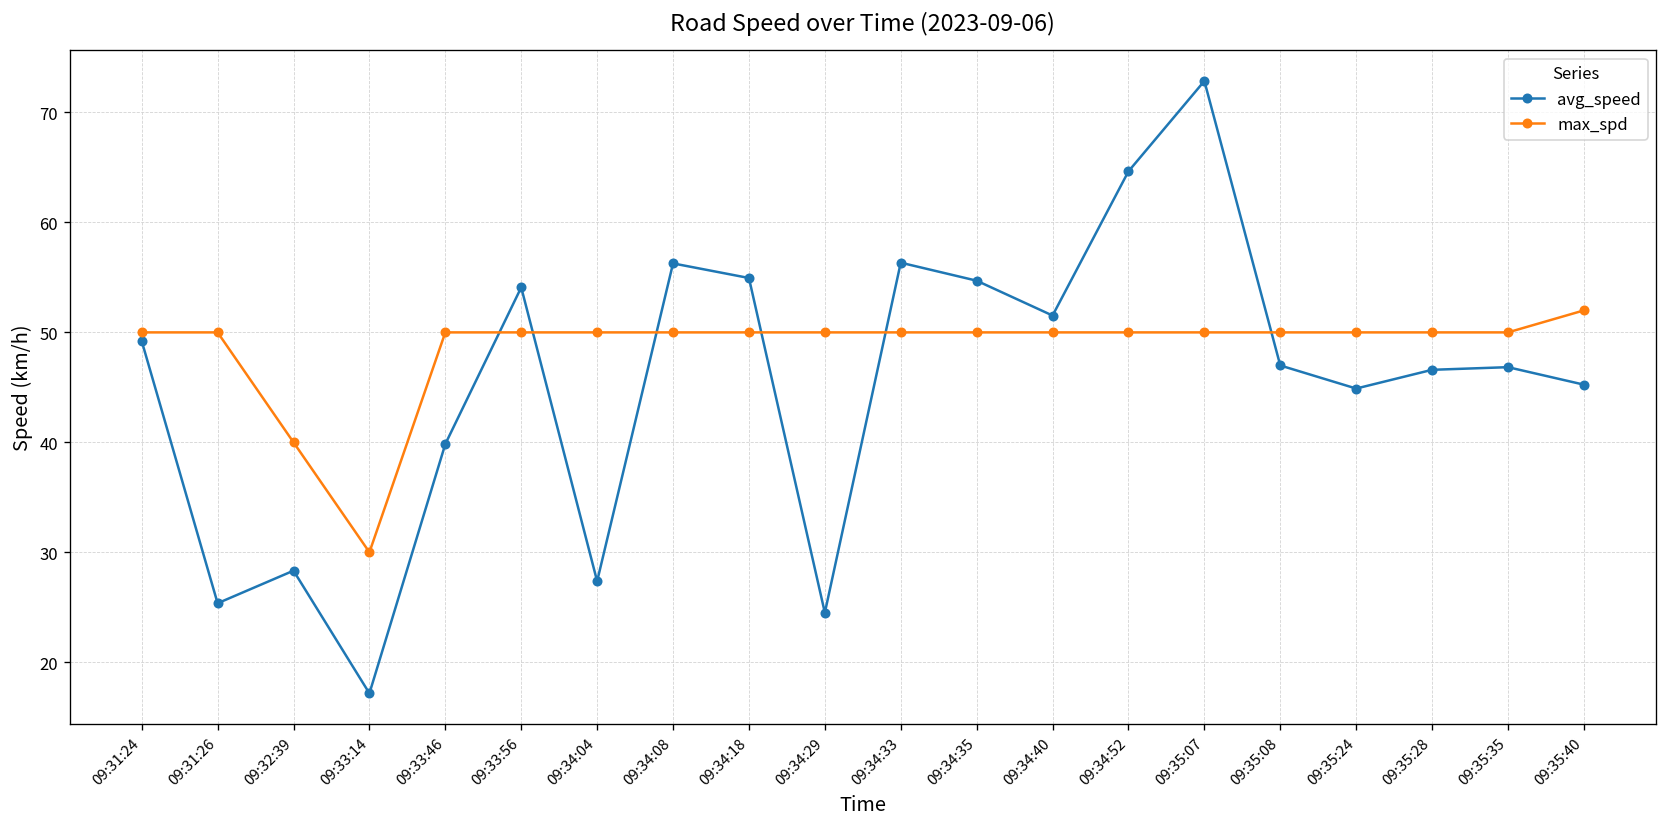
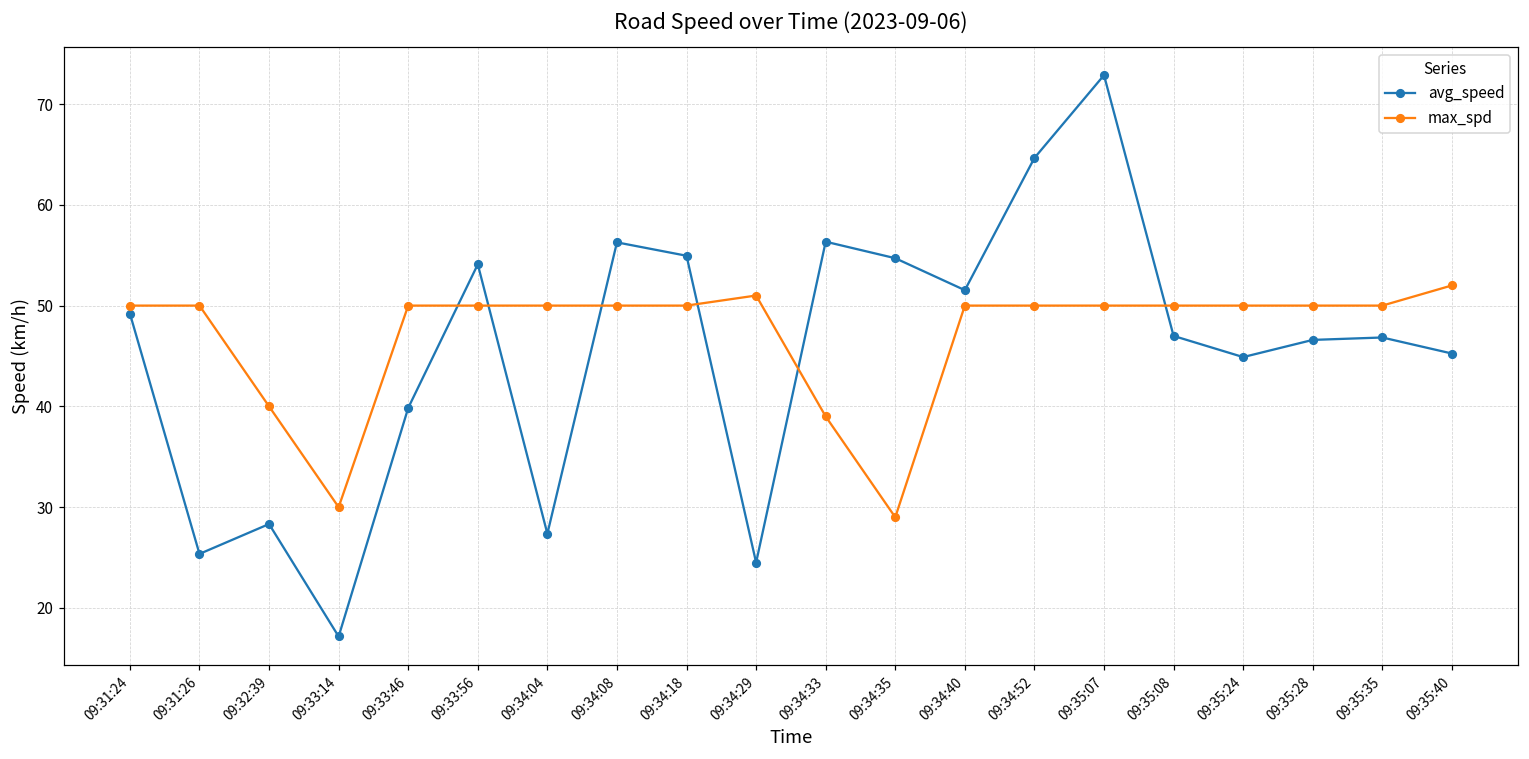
max_spd, 09:34:29: 50 -> 51
max_spd, 09:34:33: 50 -> 39
max_spd, 09:34:35: 50 -> 29
